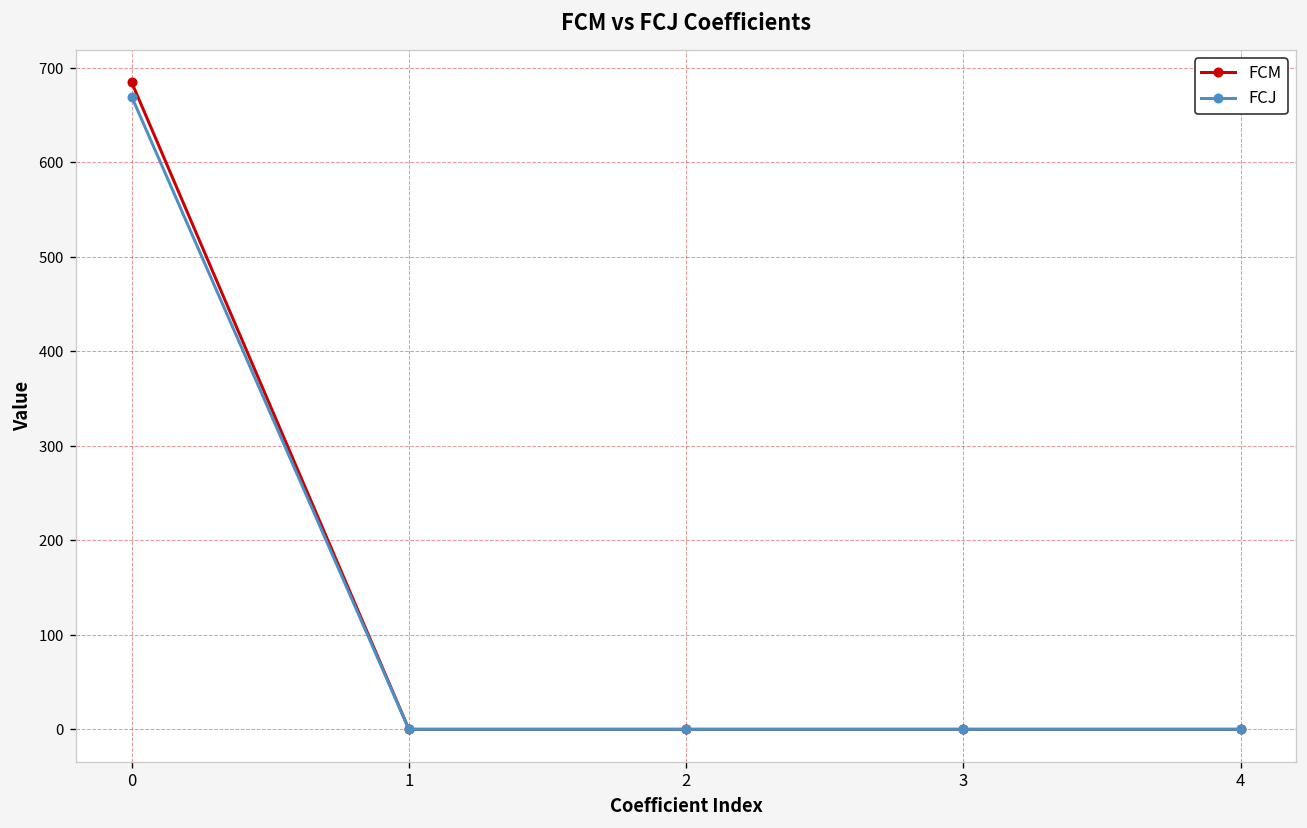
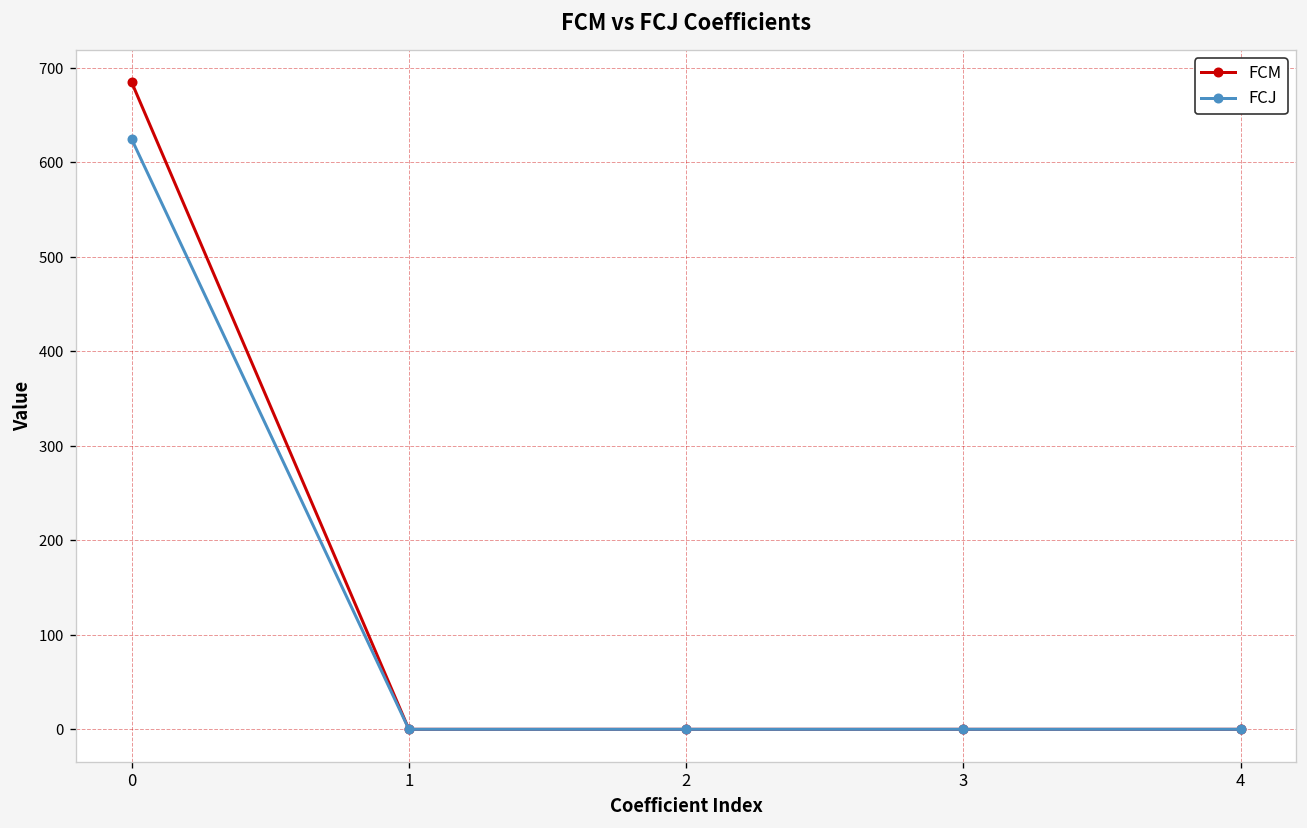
FCJ, 0: 670 -> 620
